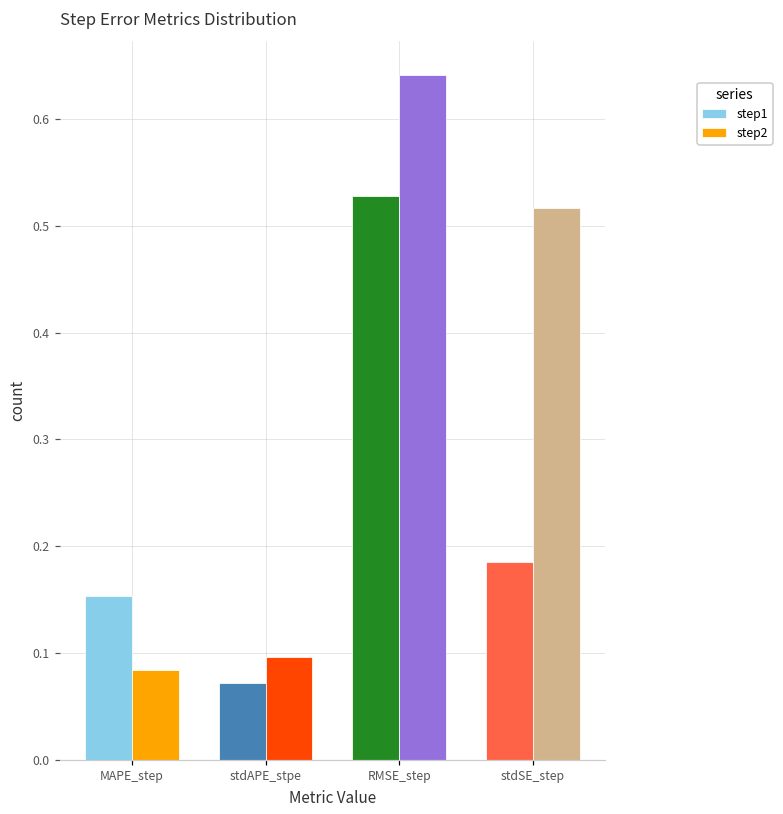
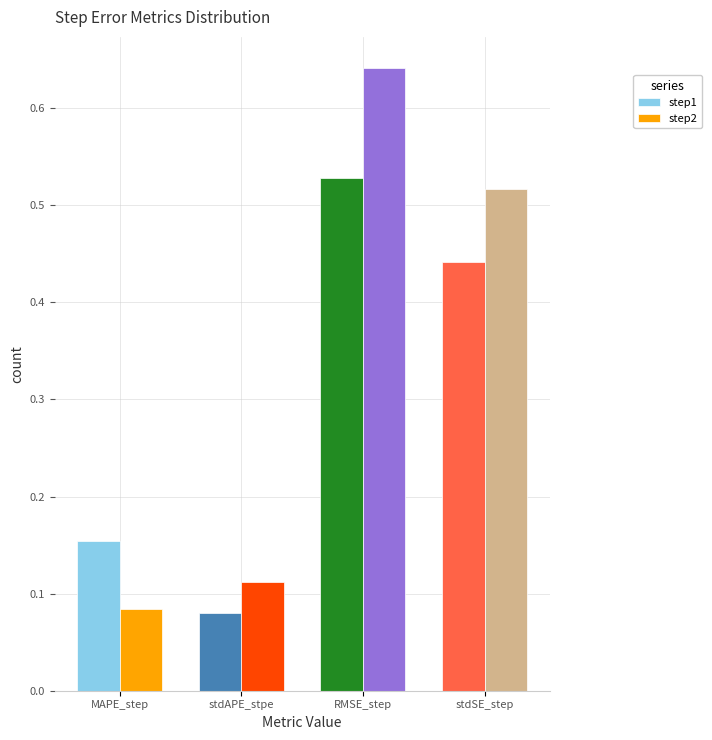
step1, stdAPE_stpe: 0.07 -> 0.08
step2, stdAPE_stpe: 0.10 -> 0.11
step1, stdSE_step: 0.19 -> 0.44
